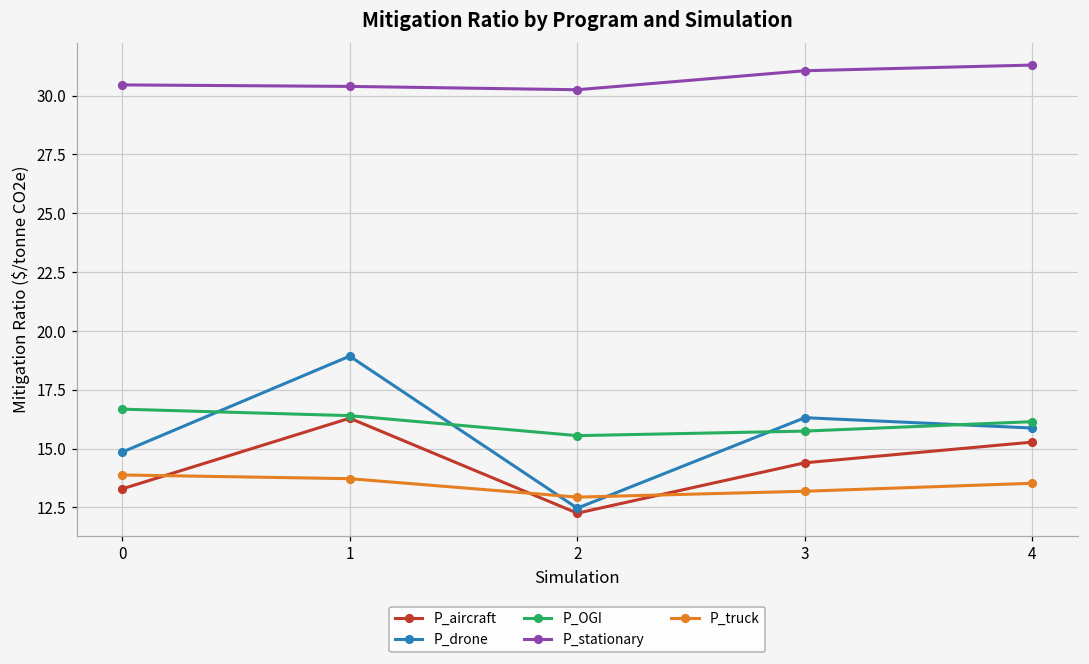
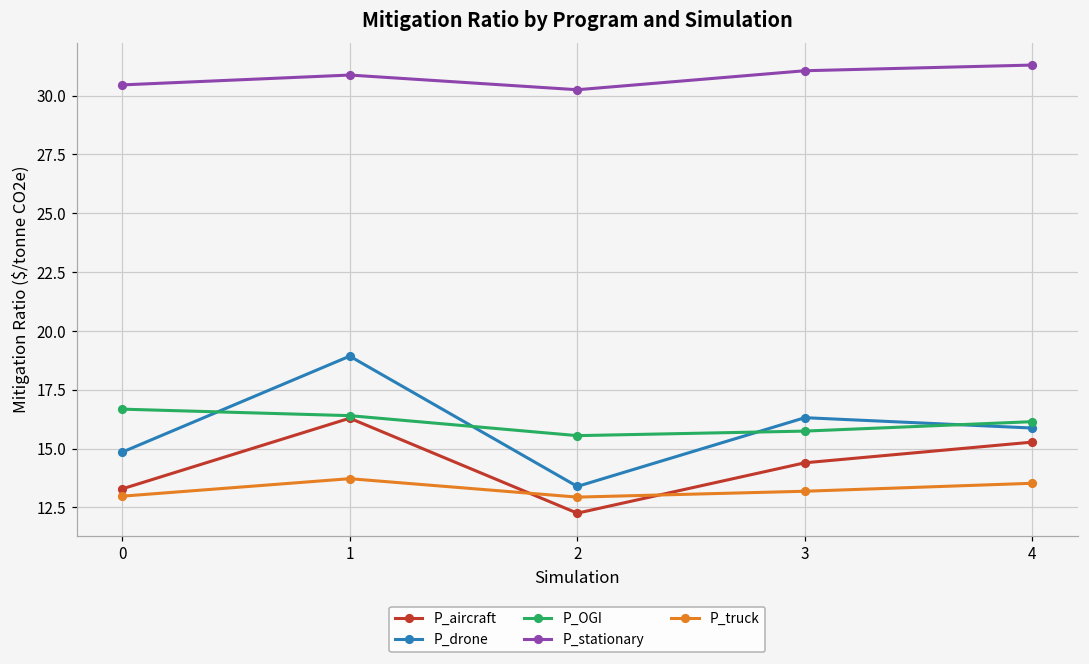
P_truck, 0: 13.9 -> 13.0
P_stationary, 1: 30.4 -> 30.9
P_drone, 2: 12.5 -> 13.4
